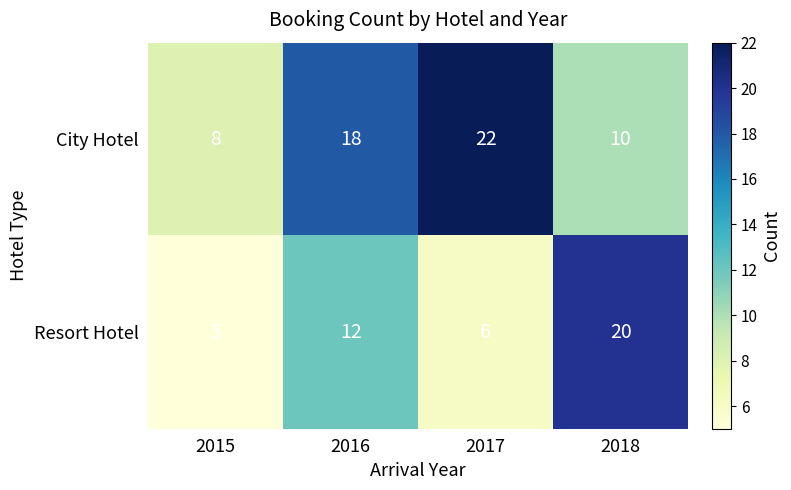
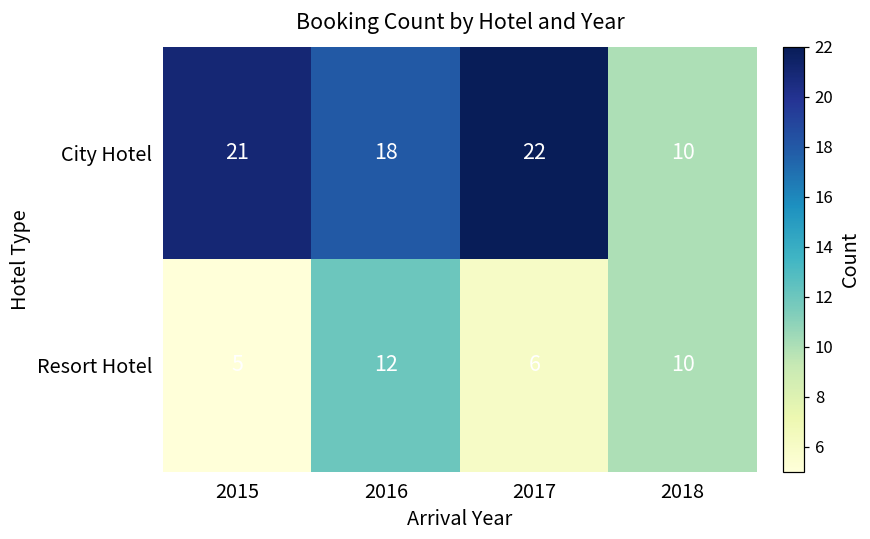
City Hotel, 2015: 8 -> 21
Resort Hotel, 2018: 20 -> 10
